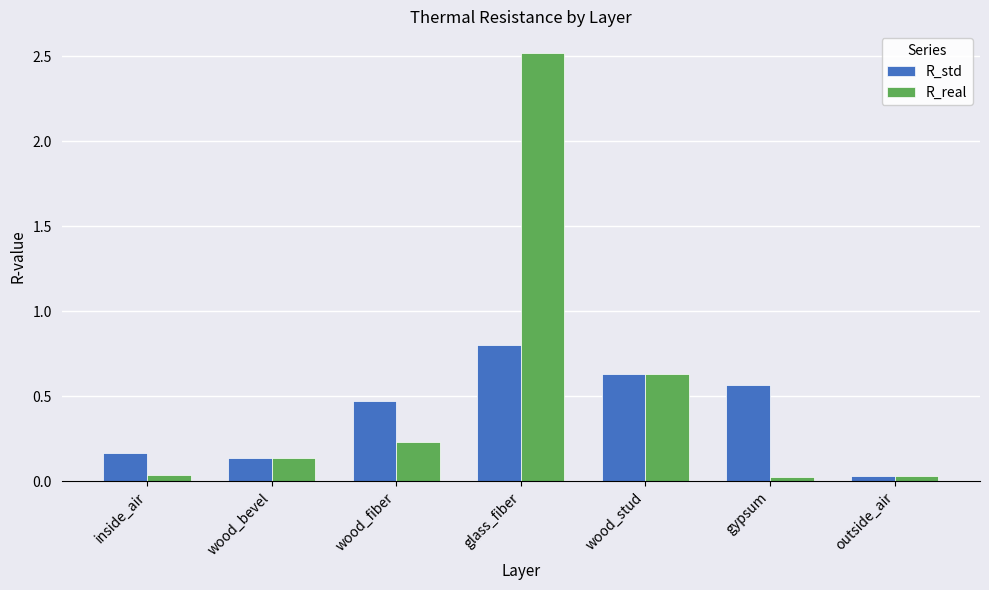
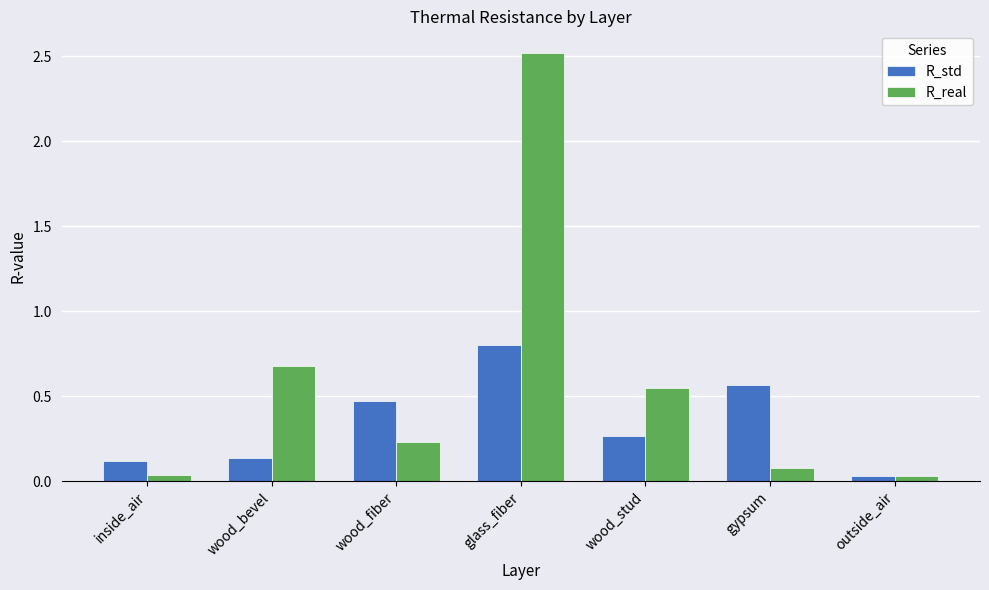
R_std, inside_air: 0.17 -> 0.12
R_real, wood_bevel: 0.14 -> 0.68
R_std, wood_stud: 0.63 -> 0.27
R_real, wood_stud: 0.63 -> 0.55
R_real, gypsum: 0.03 -> 0.08
